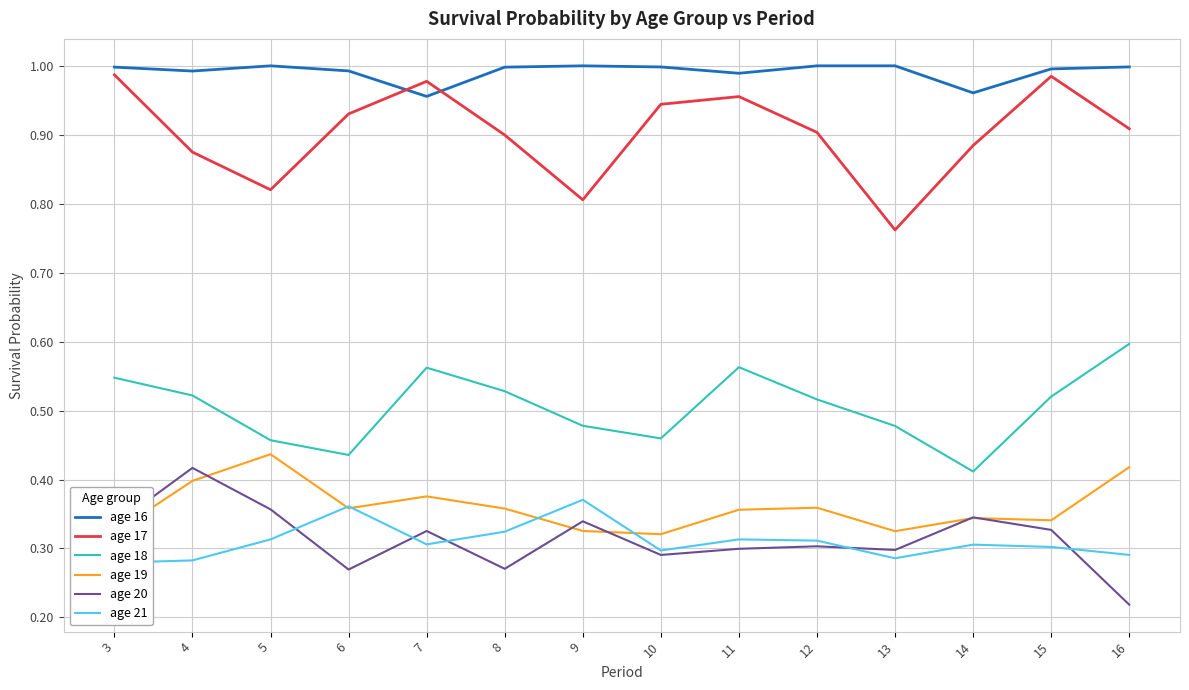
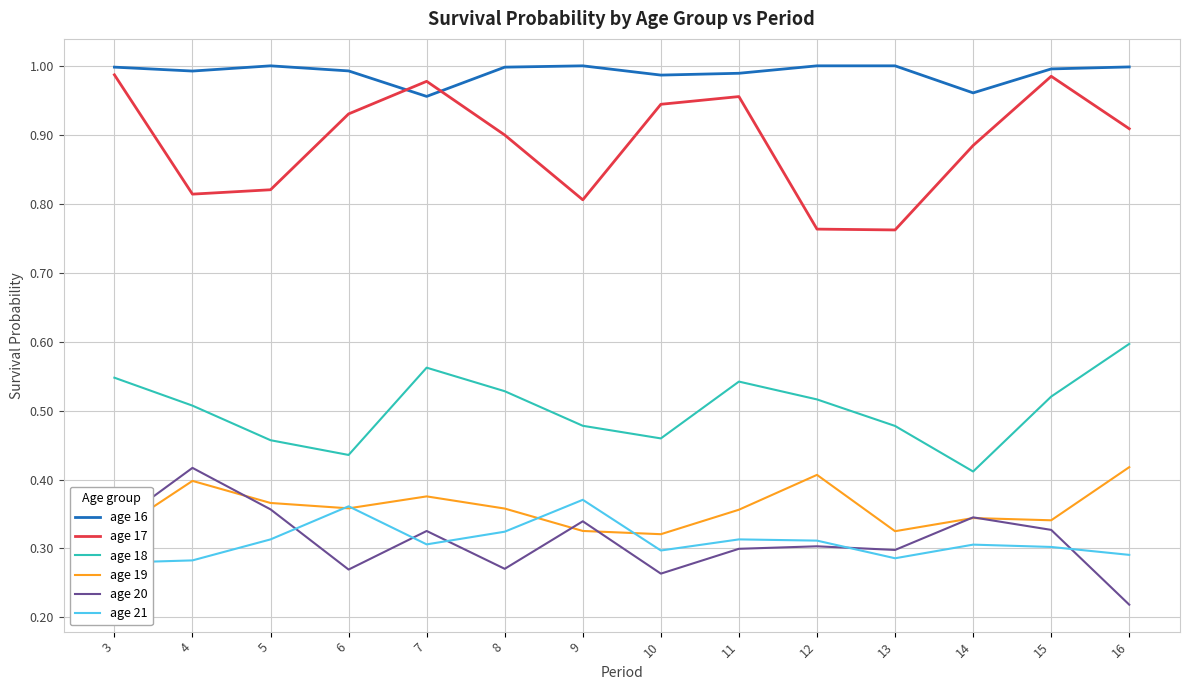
age 17, 4: 0.87 -> 0.81
age 18, 4: 0.52 -> 0.51
age 19, 5: 0.44 -> 0.37
age 16, 10: 1.00 -> 0.99
age 20, 10: 0.29 -> 0.26
age 18, 11: 0.56 -> 0.54
age 17, 12: 0.90 -> 0.76
age 19, 12: 0.36 -> 0.41
